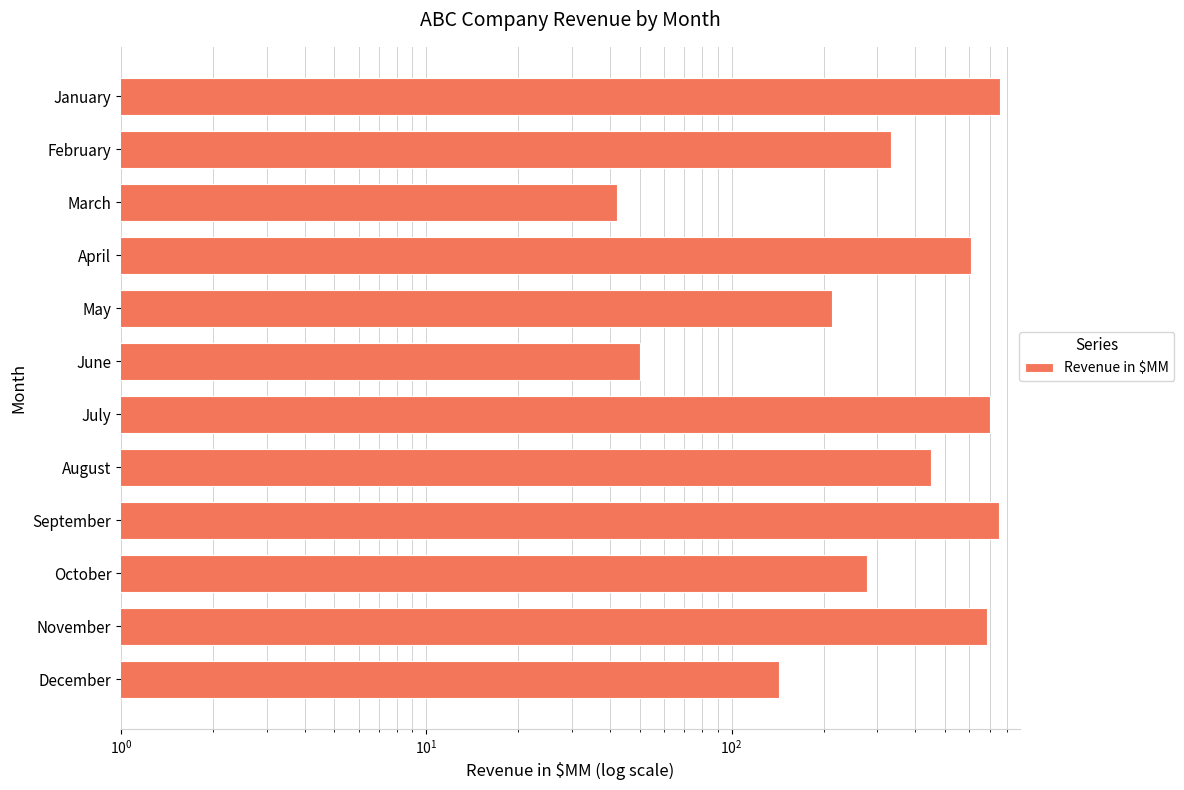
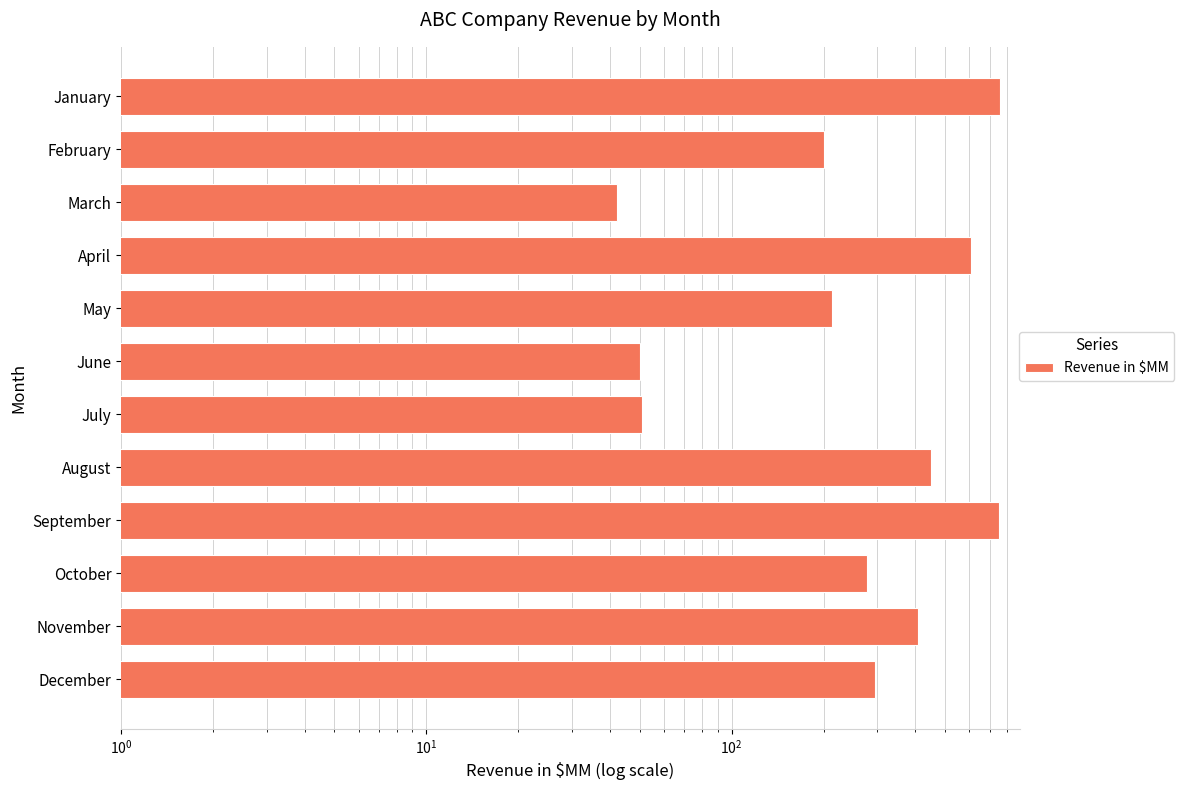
February: 330 -> 200
July: 700 -> 51
November: 690 -> 410
December: 140 -> 300
